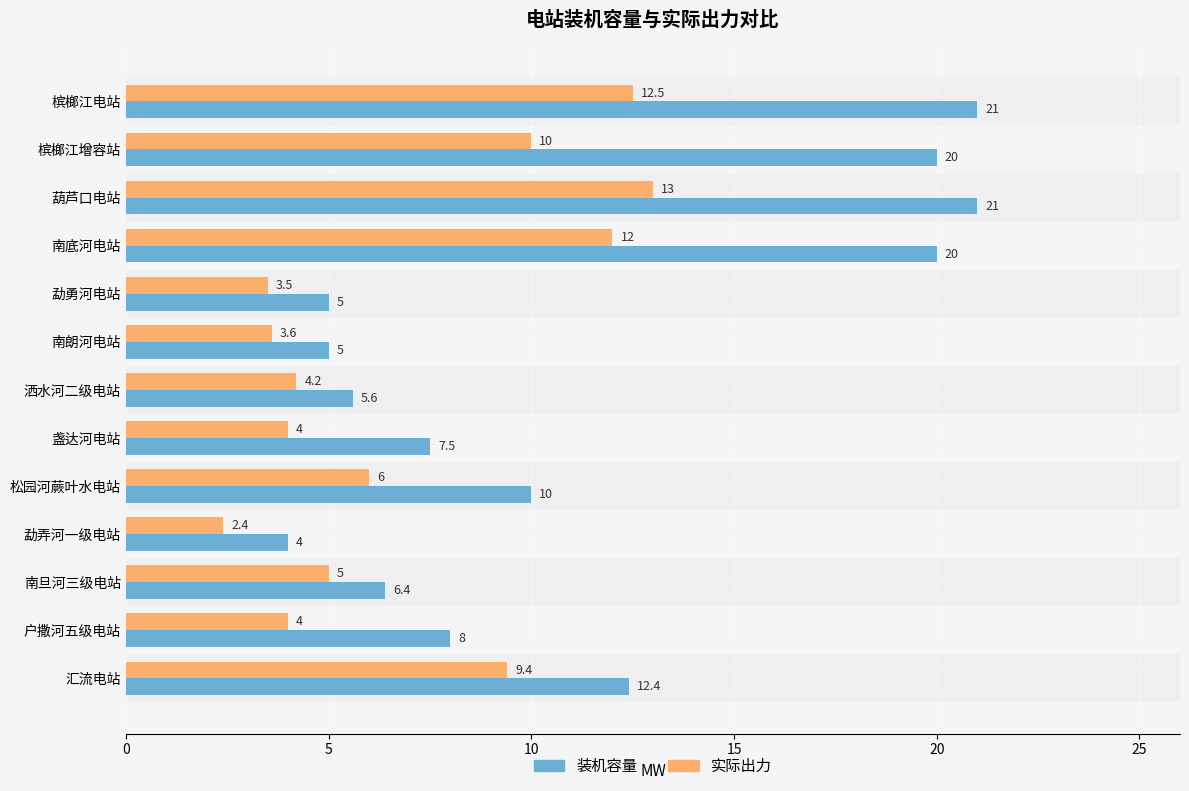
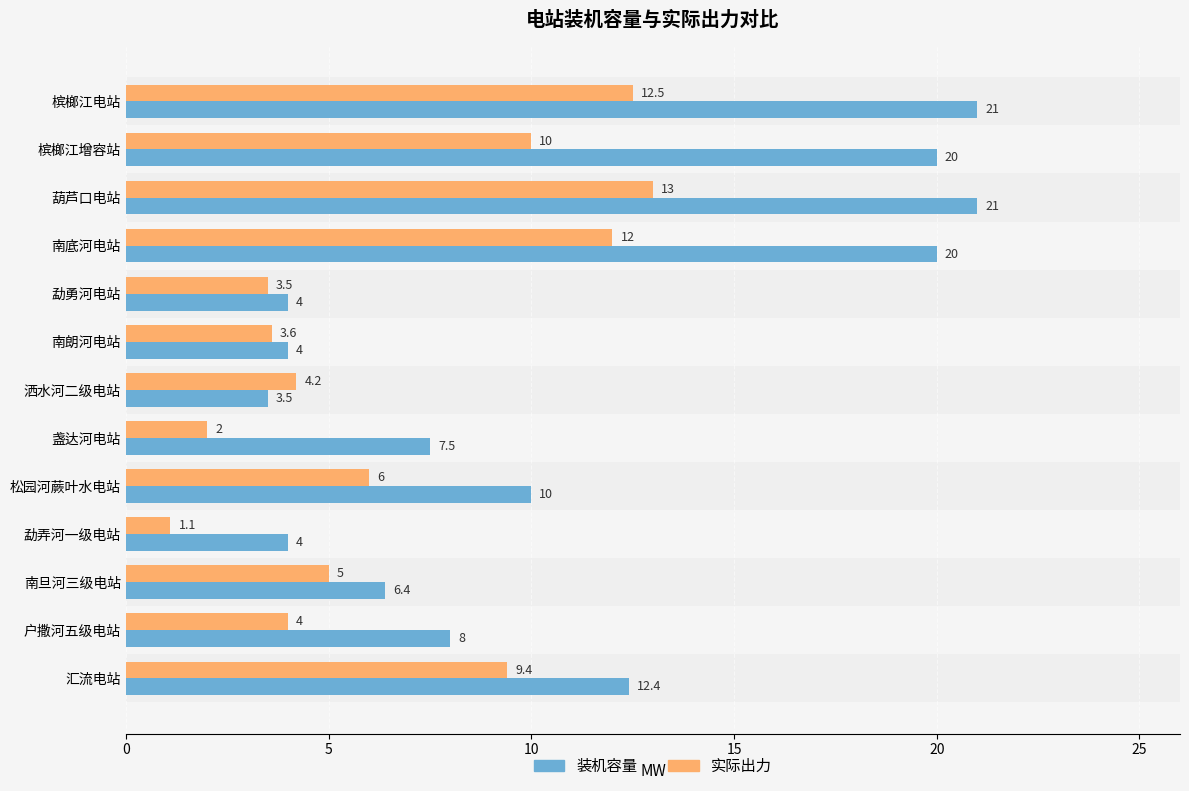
装机容量, 勐勇河电站: 5 -> 4
装机容量, 南朗河电站: 5 -> 4
装机容量, 洒水河二级电站: 5.6 -> 3.5
实际出力, 盏达河电站: 4 -> 2
实际出力, 勐弄河一级电站: 2.4 -> 1.1
